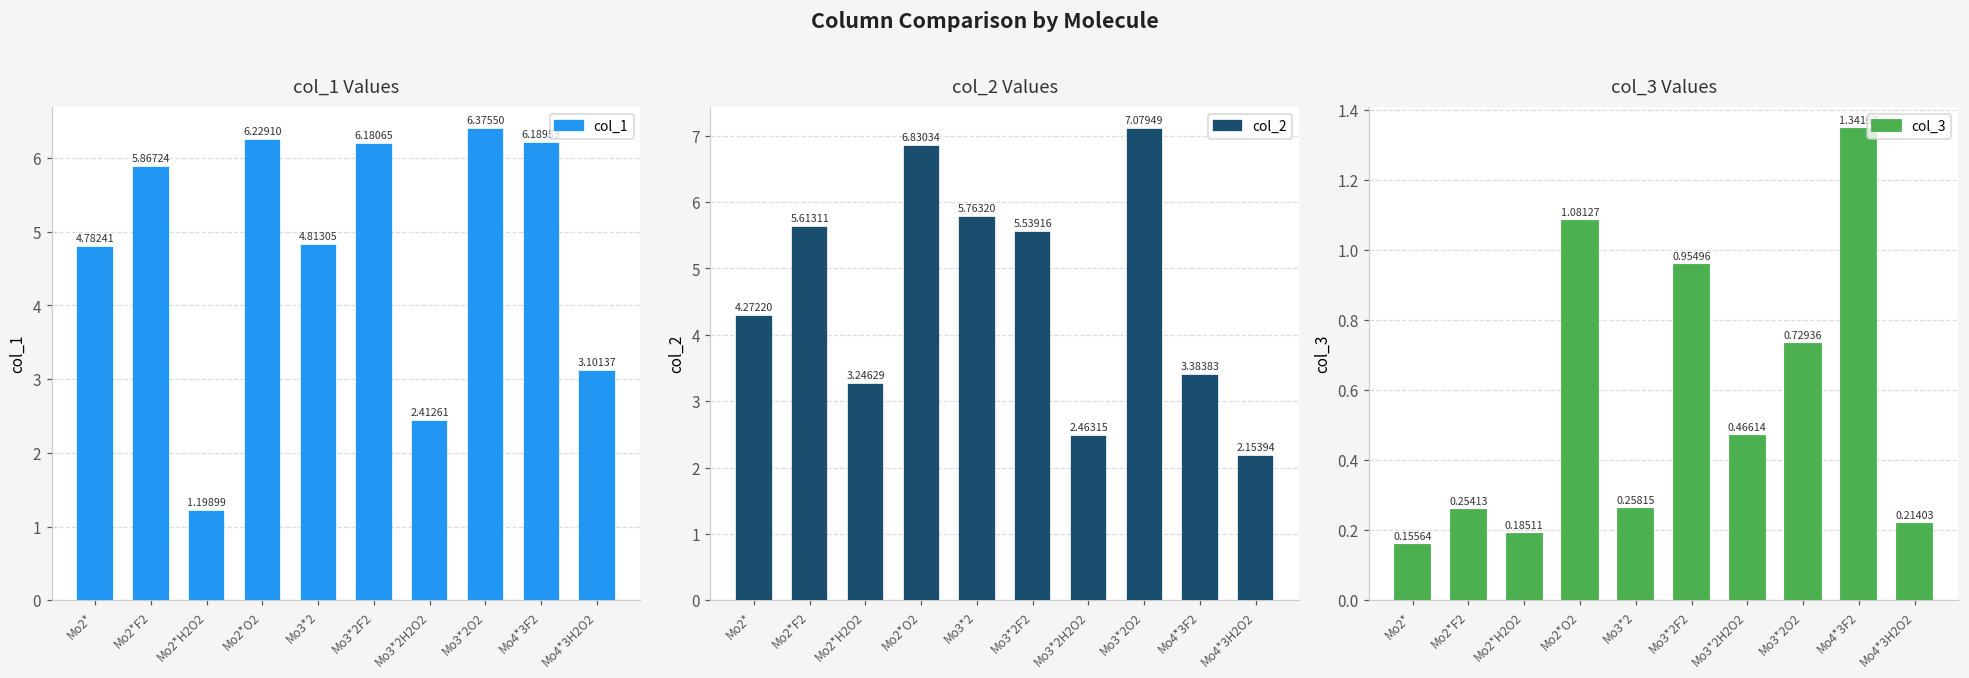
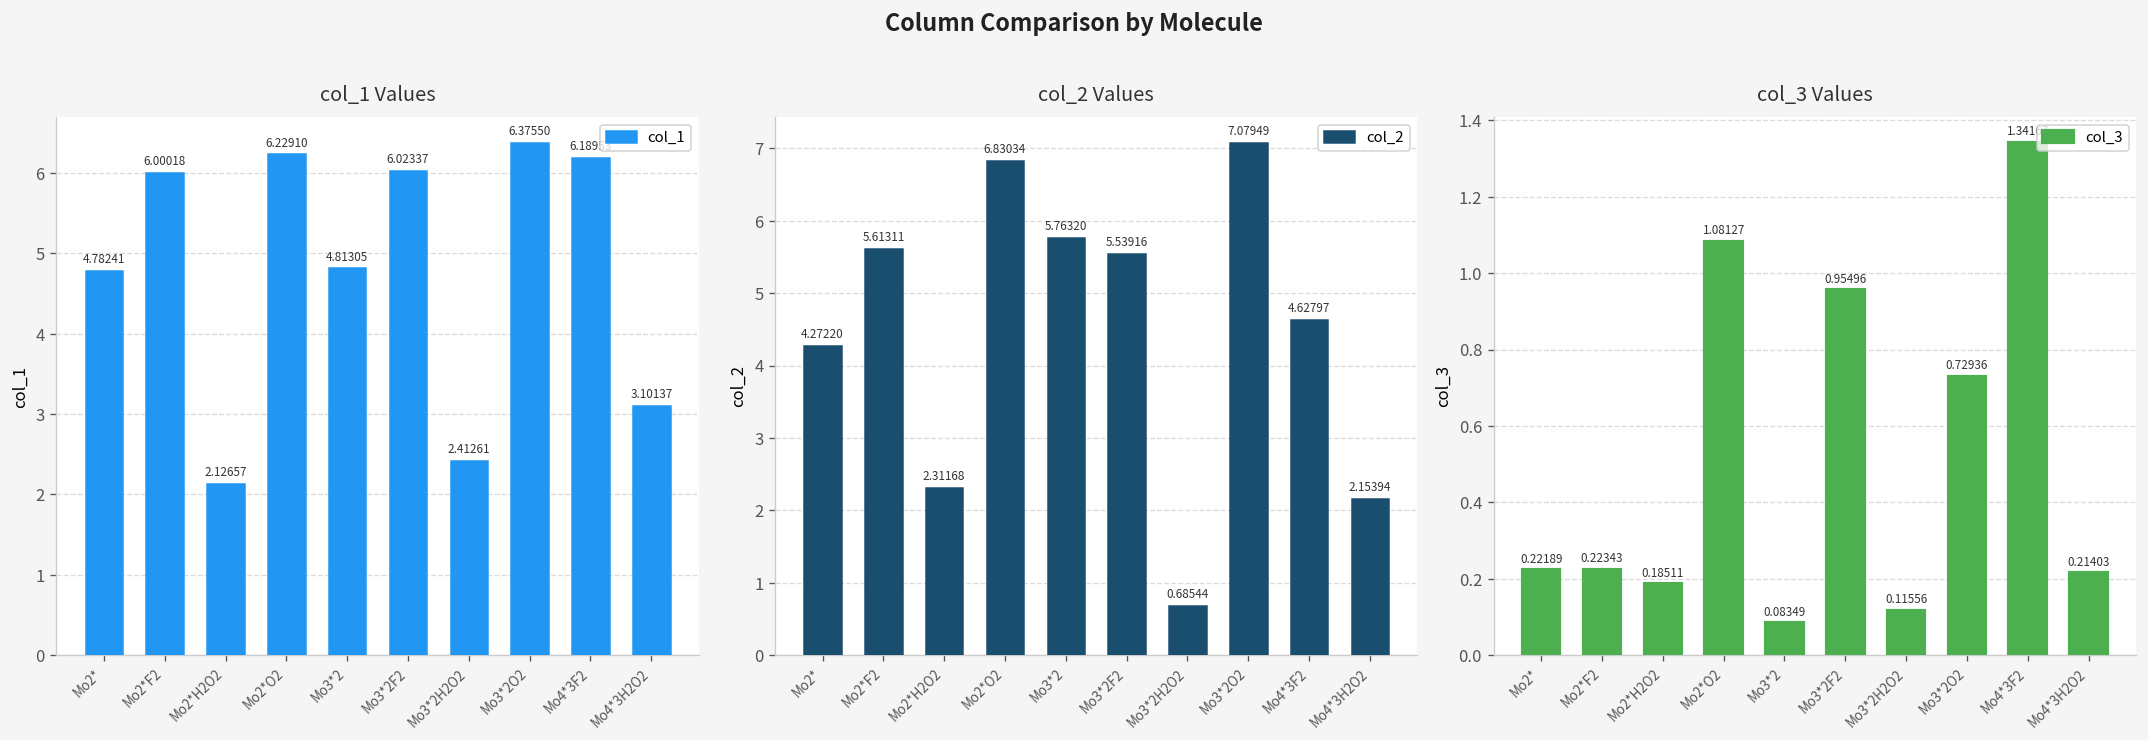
col_1 Values, Mo2*F2: 5.86724 -> 6.00018
col_1 Values, Mo2*H2O2: 1.19899 -> 2.12657
col_1 Values, Mo3*2F2: 6.18065 -> 6.02337
col_2 Values, Mo2*H2O2: 3.24629 -> 2.31168
col_2 Values, Mo3*2H2O2: 2.46315 -> 0.68544
col_2 Values, Mo4*3F2: 3.38383 -> 4.62797
col_3 Values, Mo2*: 0.15564 -> 0.22189
col_3 Values, Mo2*F2: 0.25413 -> 0.22343
col_3 Values, Mo3*2: 0.25815 -> 0.08349
col_3 Values, Mo3*2H2O2: 0.46614 -> 0.11556
